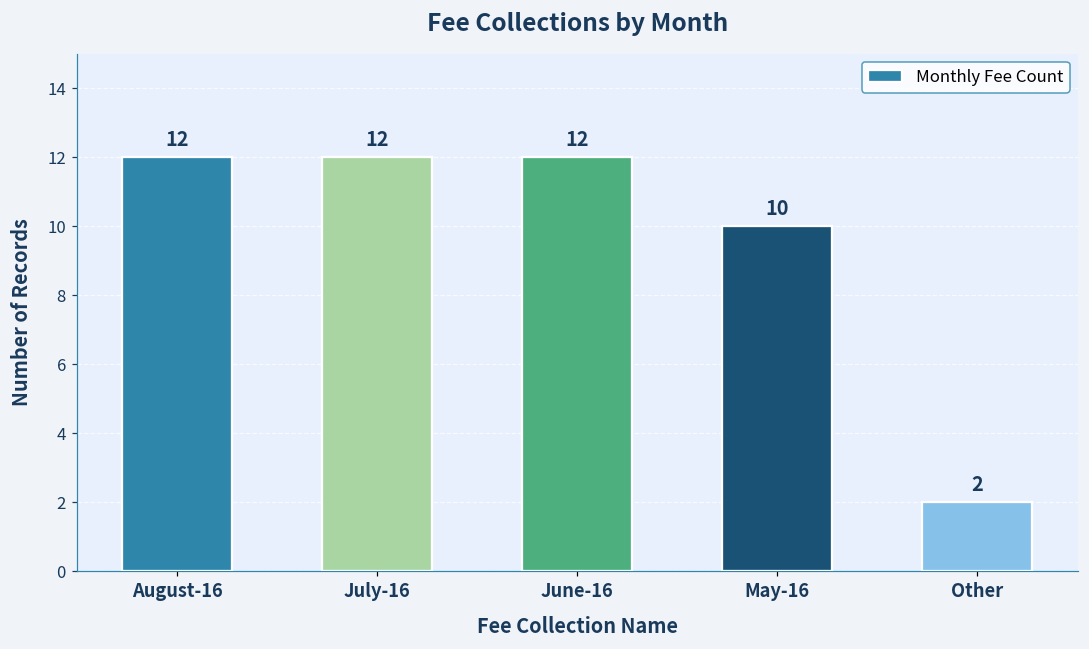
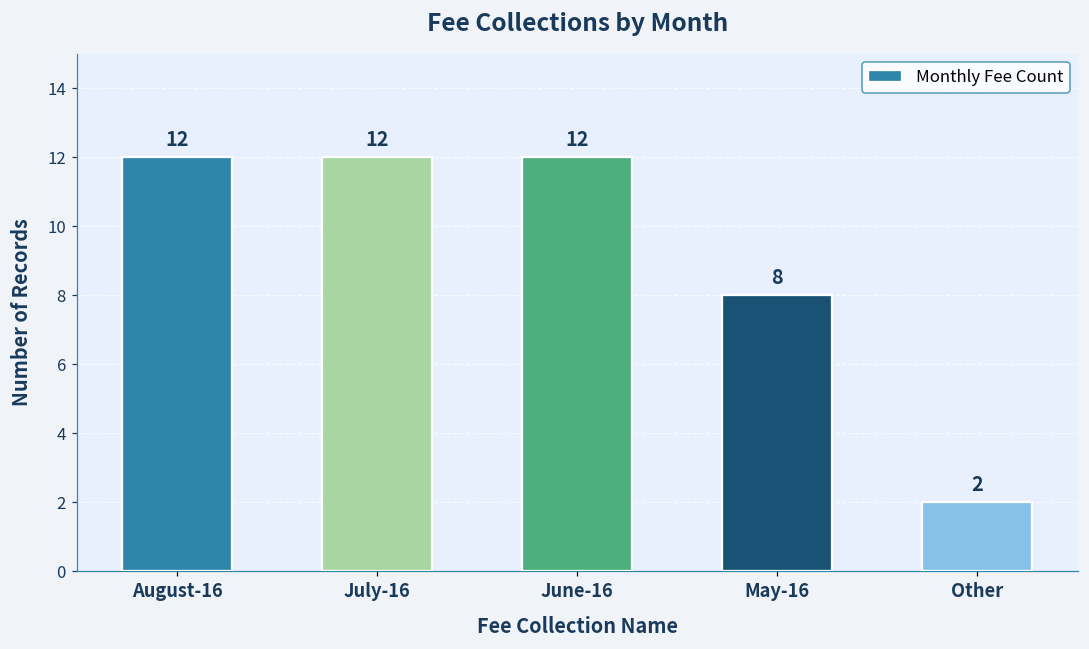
May-16: 10 -> 8
